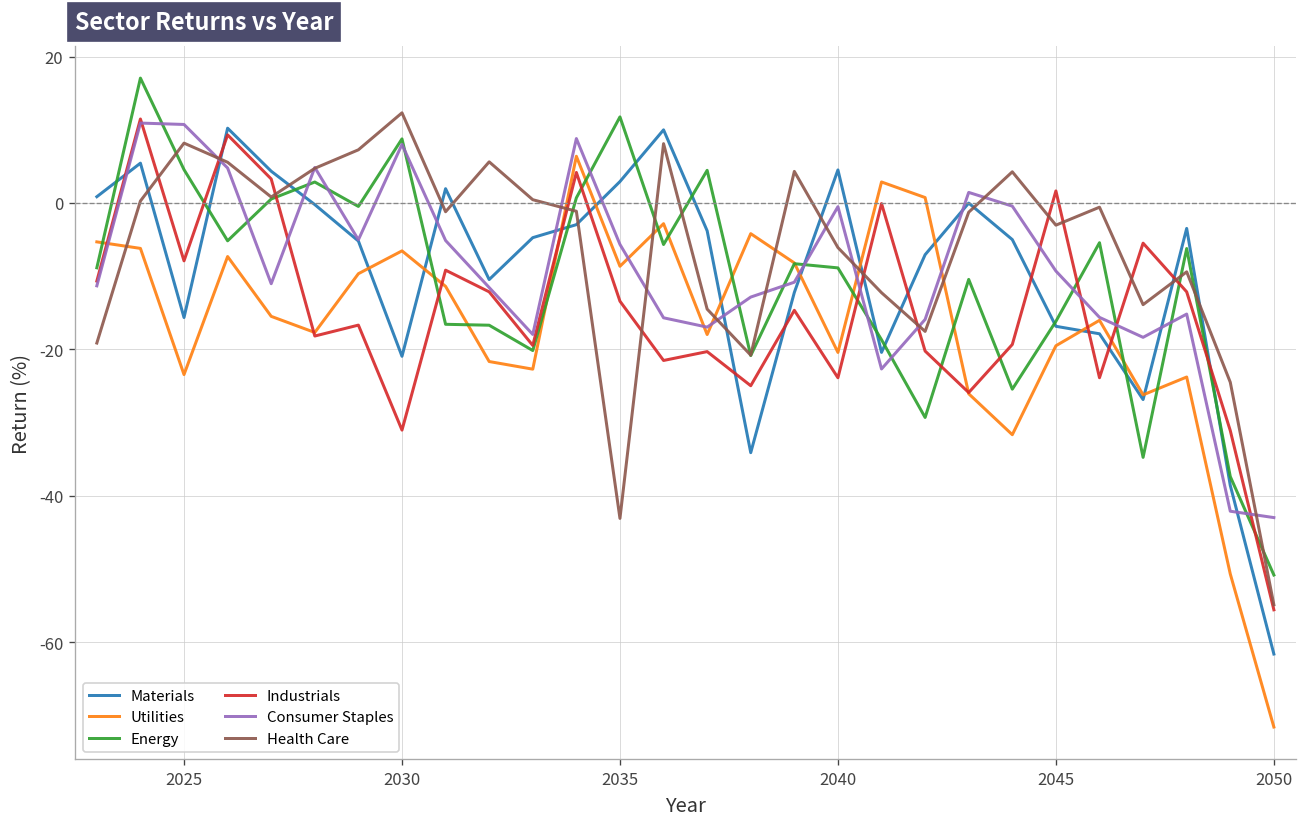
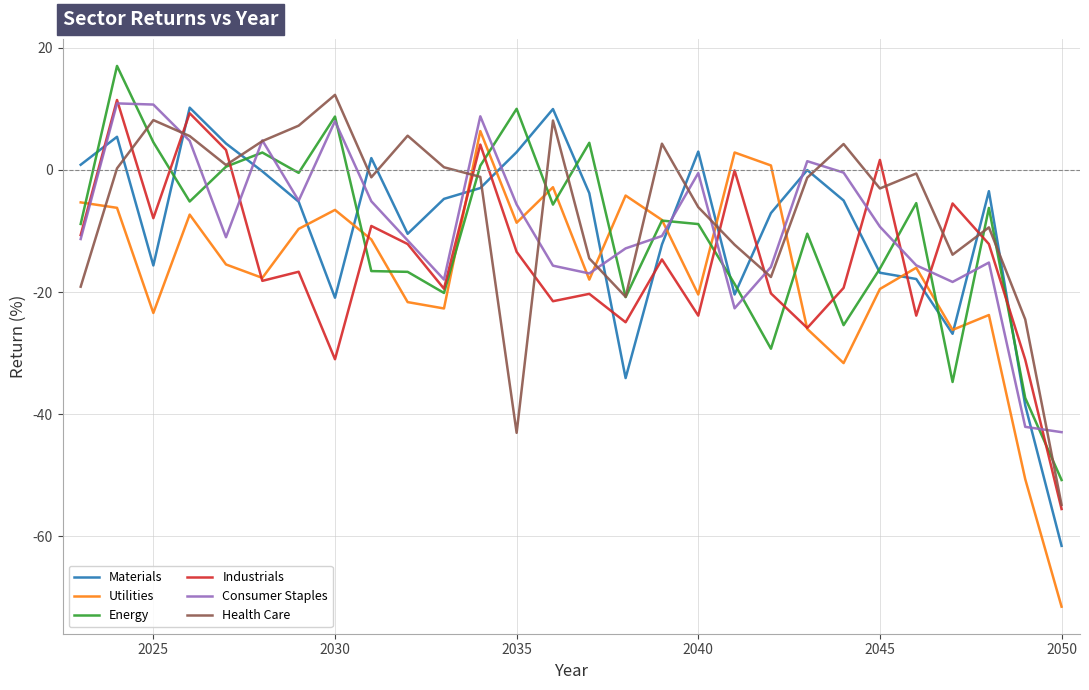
Energy, 2035: 12 -> 10
Materials, 2040: 5 -> 3
